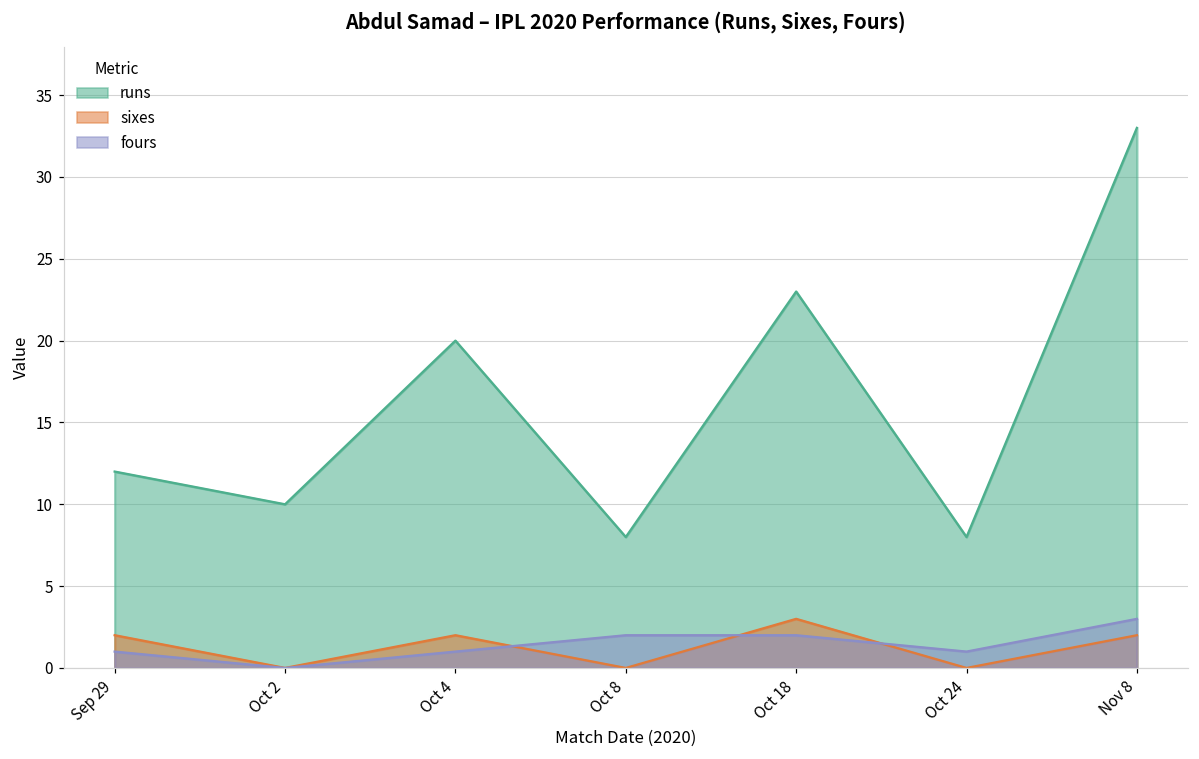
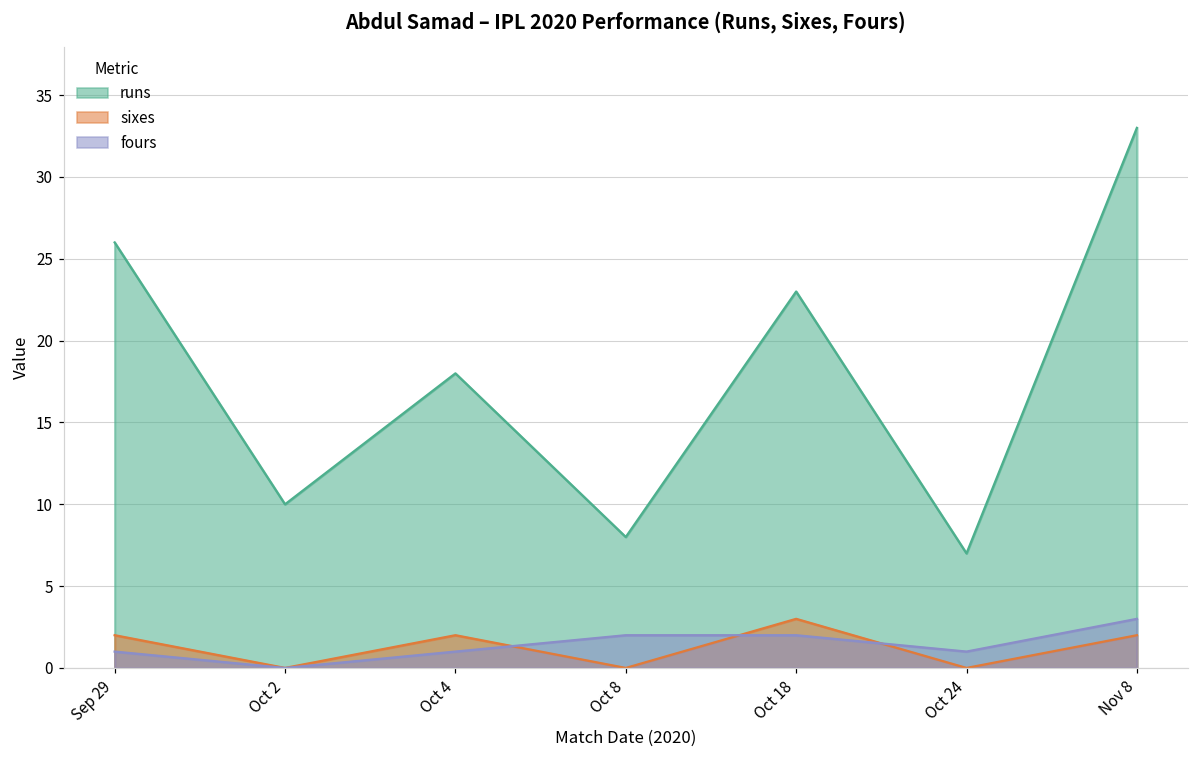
runs, Sep 29: 12 -> 26
runs, Oct 4: 20 -> 18
runs, Oct 24: 8 -> 7
